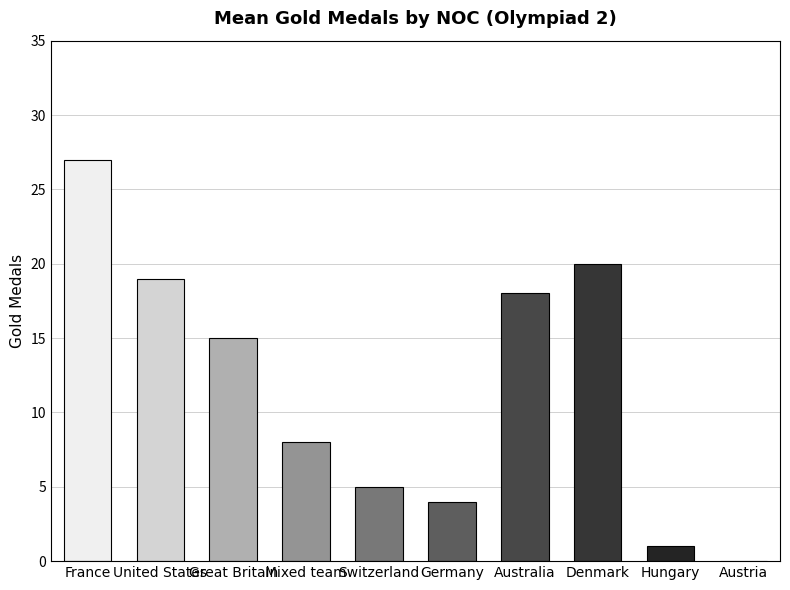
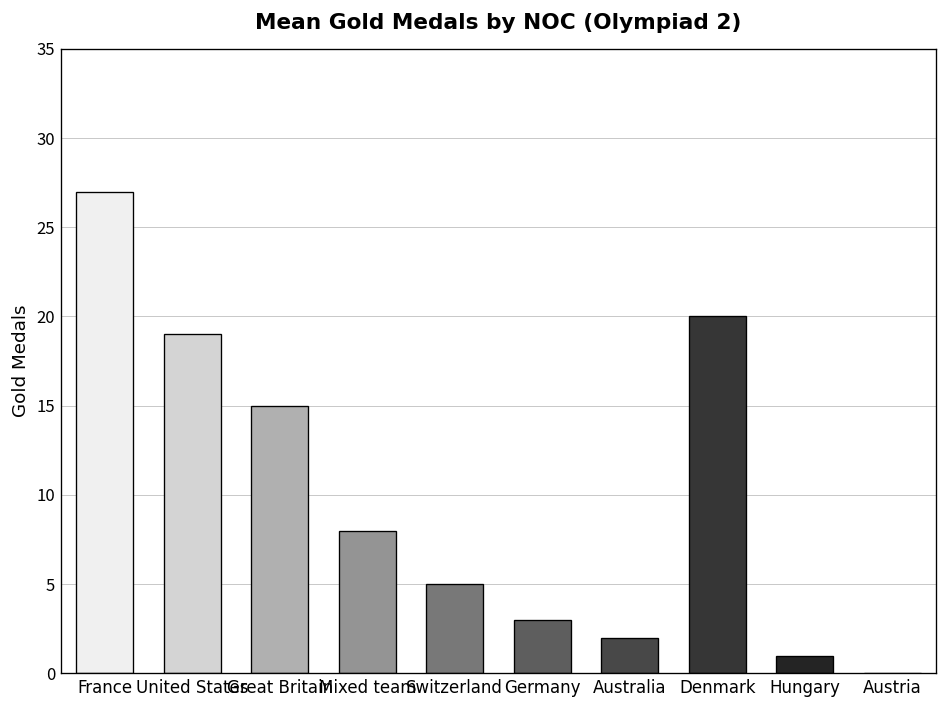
Germany: 4 -> 3
Australia: 18 -> 2
